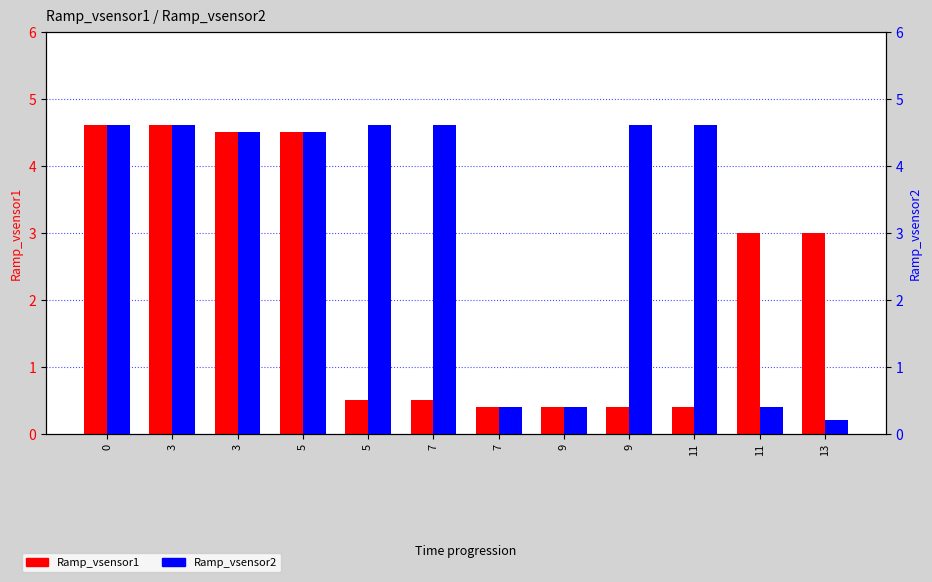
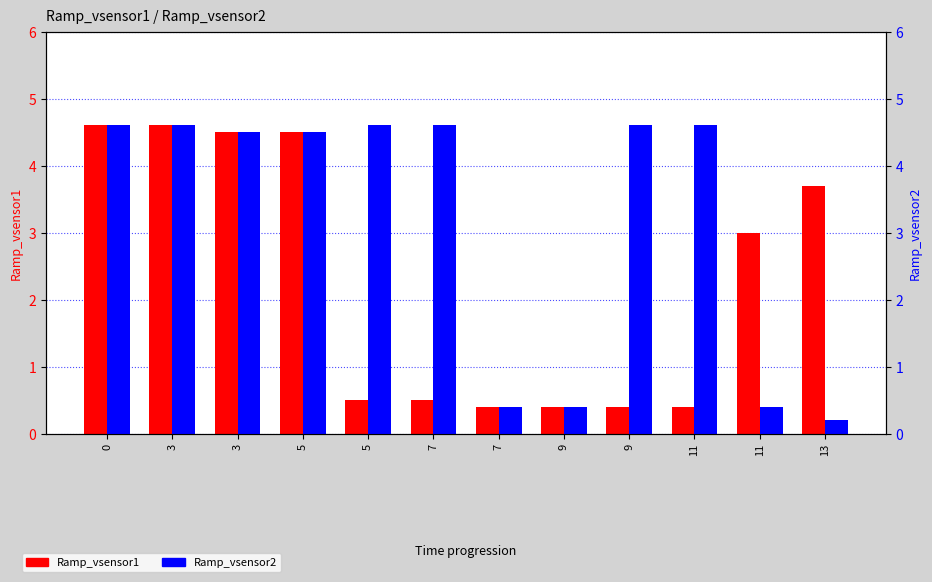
Ramp_vsensor1, 13: 3.0 -> 3.7
